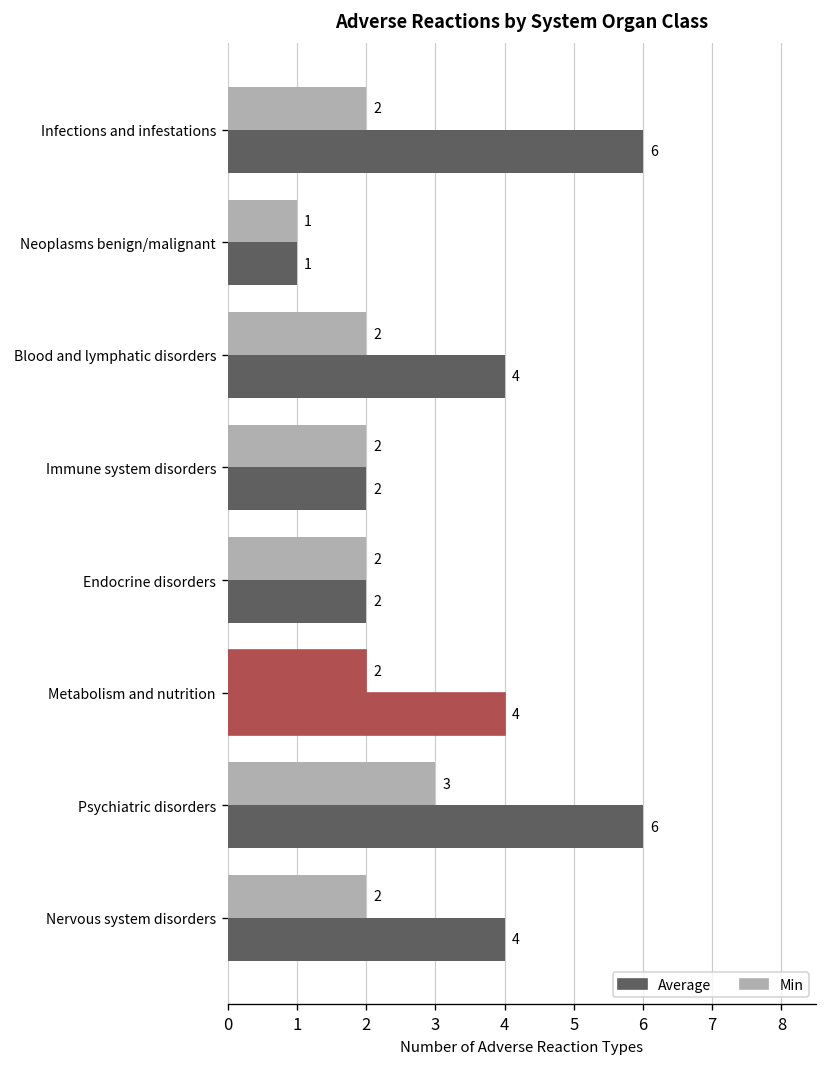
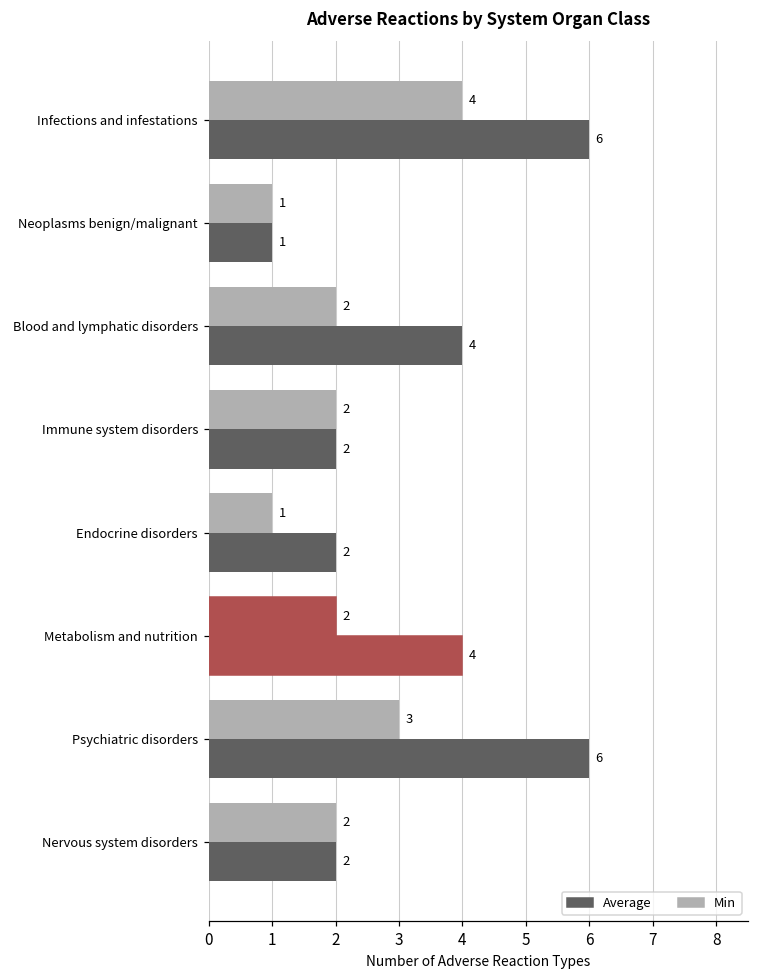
Min, Infections and infestations: 2 -> 4
Min, Endocrine disorders: 2 -> 1
Average, Nervous system disorders: 4 -> 2
